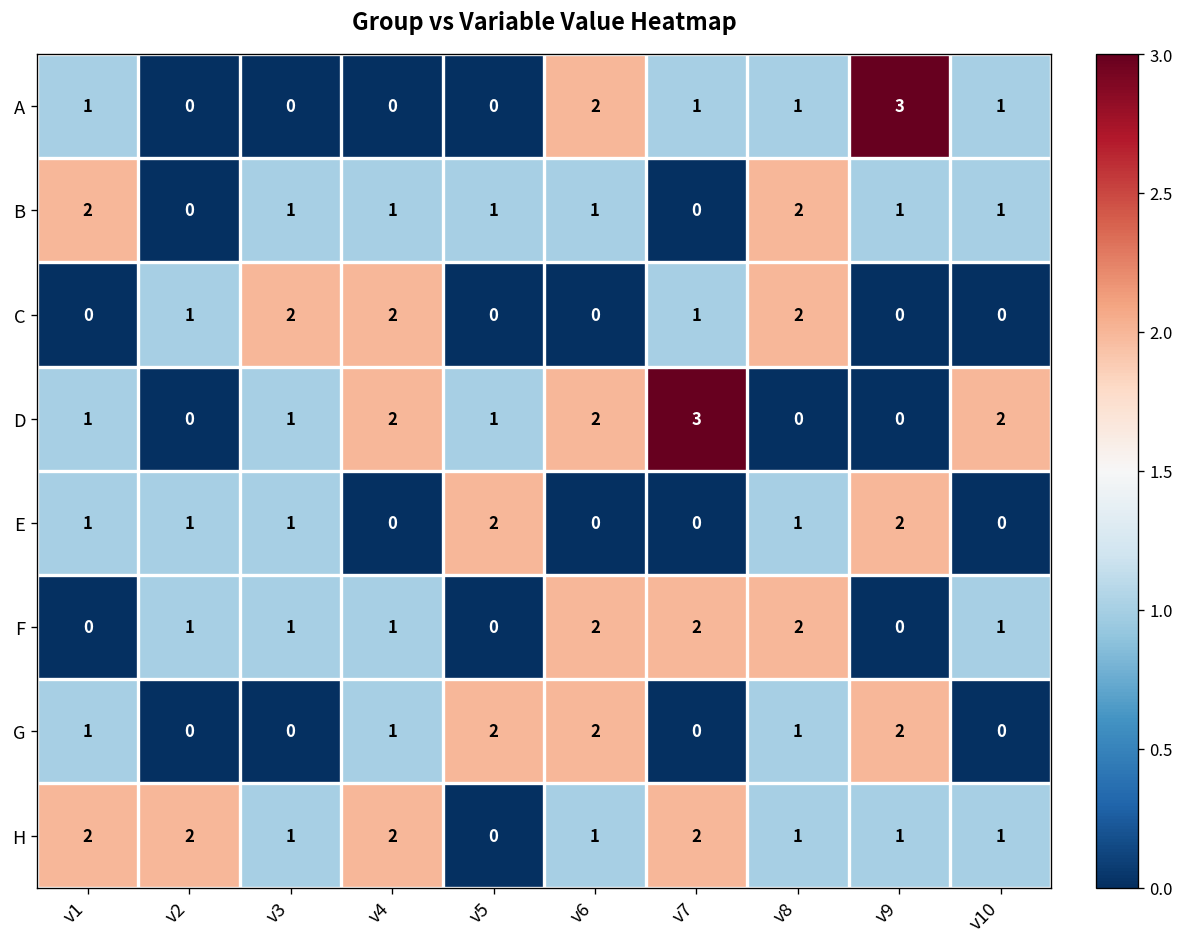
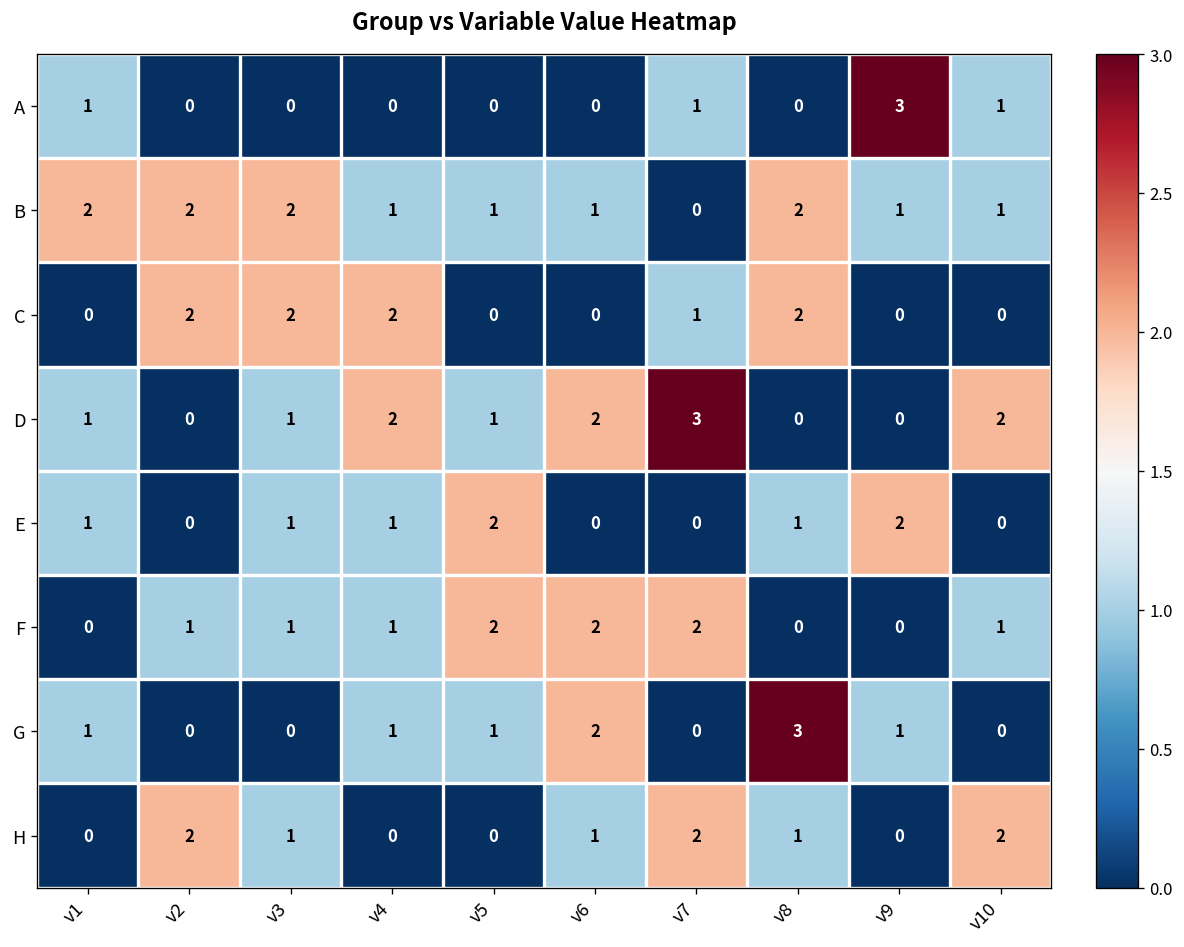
A, v6: 2 -> 0
A, v8: 1 -> 0
B, v2: 0 -> 2
B, v3: 1 -> 2
C, v2: 1 -> 2
E, v2: 1 -> 0
E, v4: 0 -> 1
F, v5: 0 -> 2
F, v8: 2 -> 0
G, v5: 2 -> 1
G, v8: 1 -> 3
G, v9: 2 -> 1
H, v1: 2 -> 0
H, v4: 2 -> 0
H, v9: 1 -> 0
H, v10: 1 -> 2
